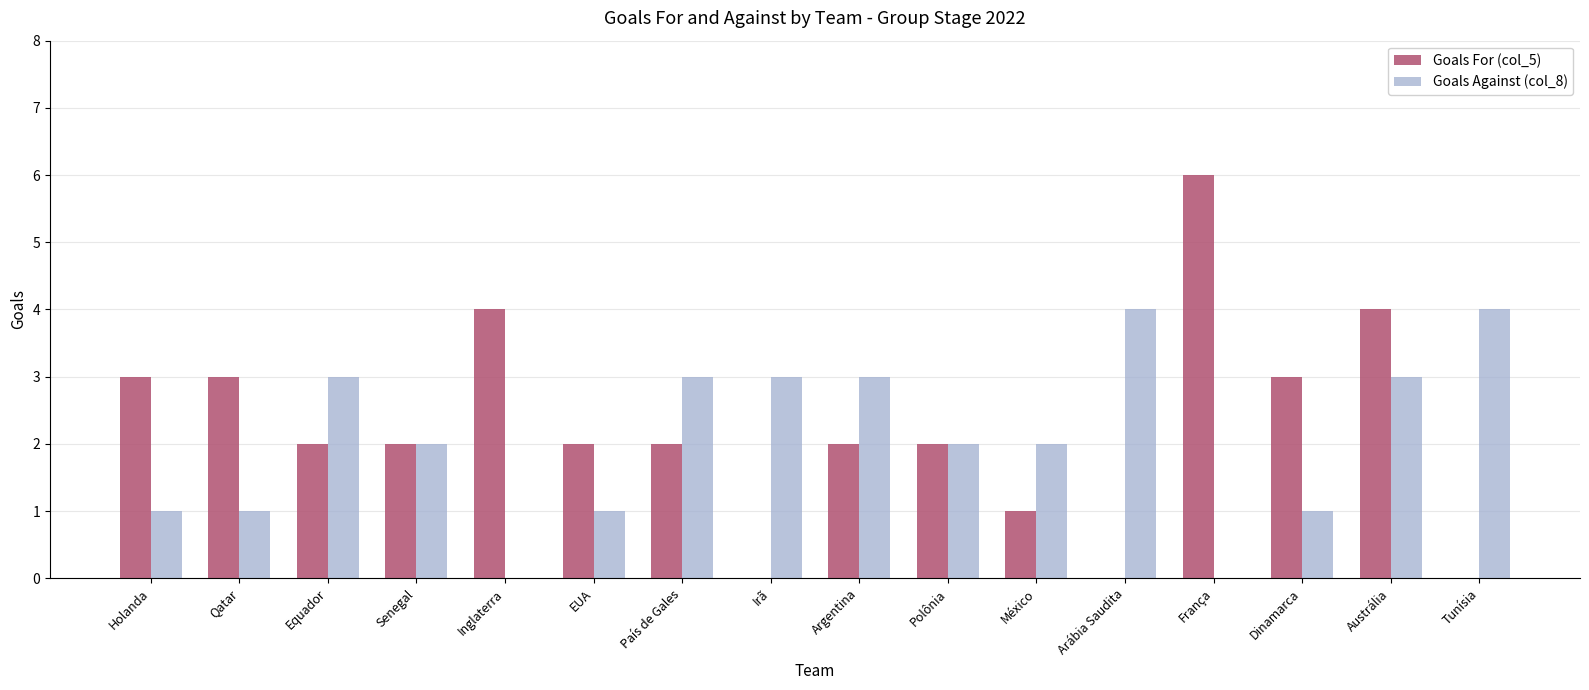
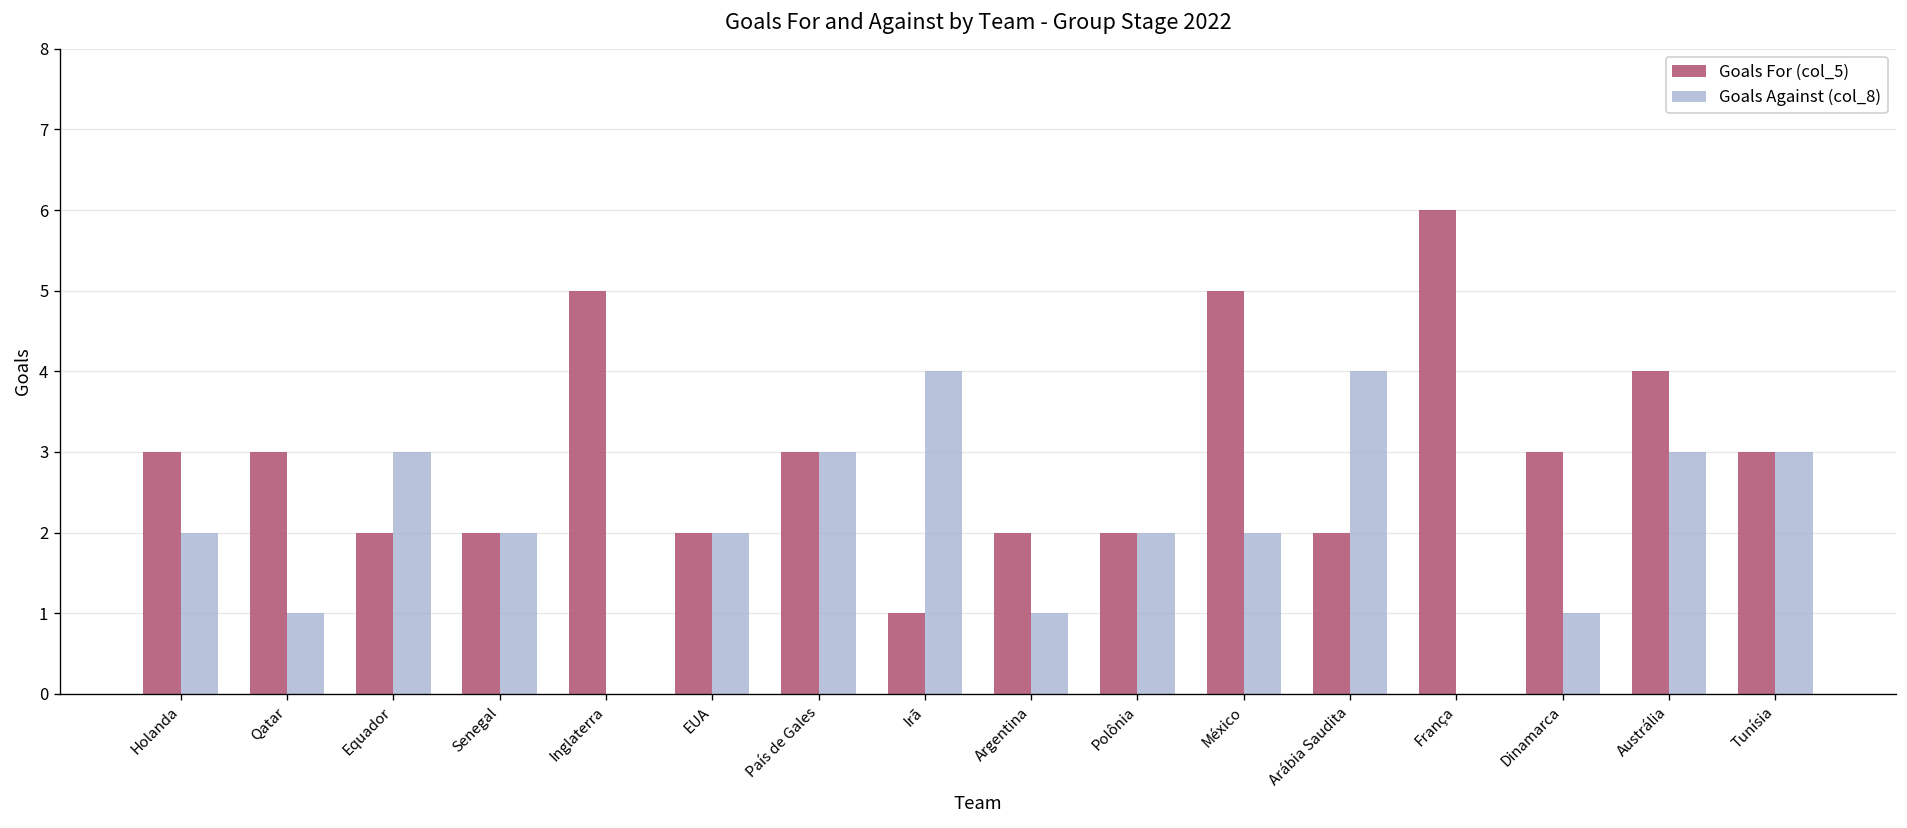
Goals Against (col_8), Holanda: 1 -> 2
Goals For (col_5), Inglaterra: 4 -> 5
Goals Against (col_8), EUA: 1 -> 2
Goals For (col_5), País de Gales: 2 -> 3
Goals For (col_5), Irã: 0 -> 1
Goals Against (col_8), Irã: 3 -> 4
Goals Against (col_8), Argentina: 3 -> 1
Goals For (col_5), México: 1 -> 5
Goals For (col_5), Arábia Saudita: 0 -> 2
Goals For (col_5), Tunísia: 0 -> 3
Goals Against (col_8), Tunísia: 4 -> 3
